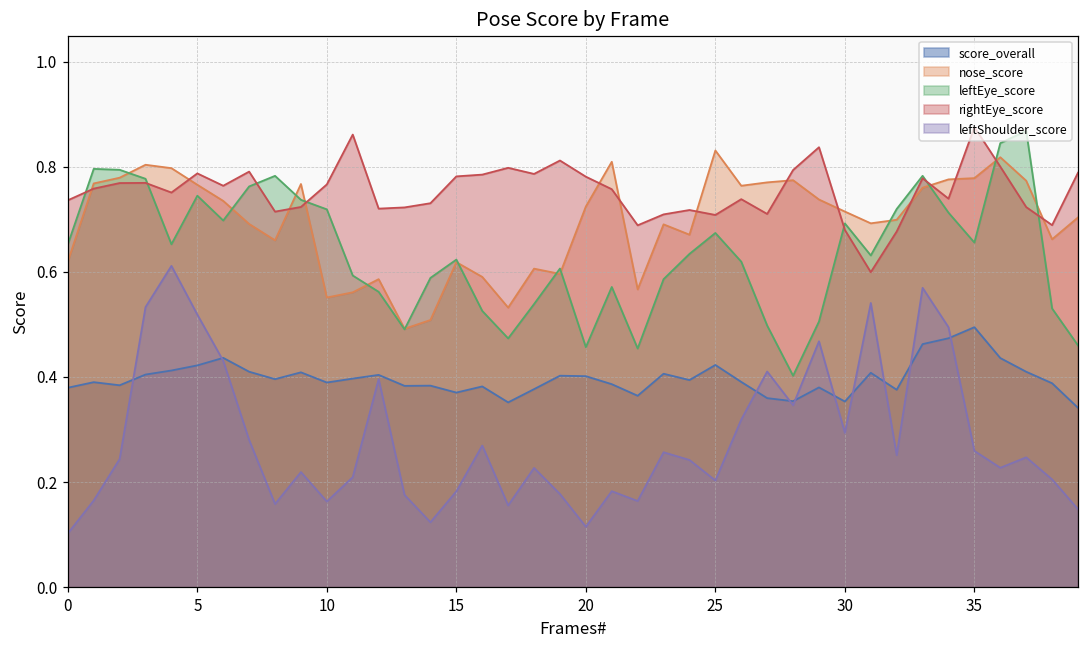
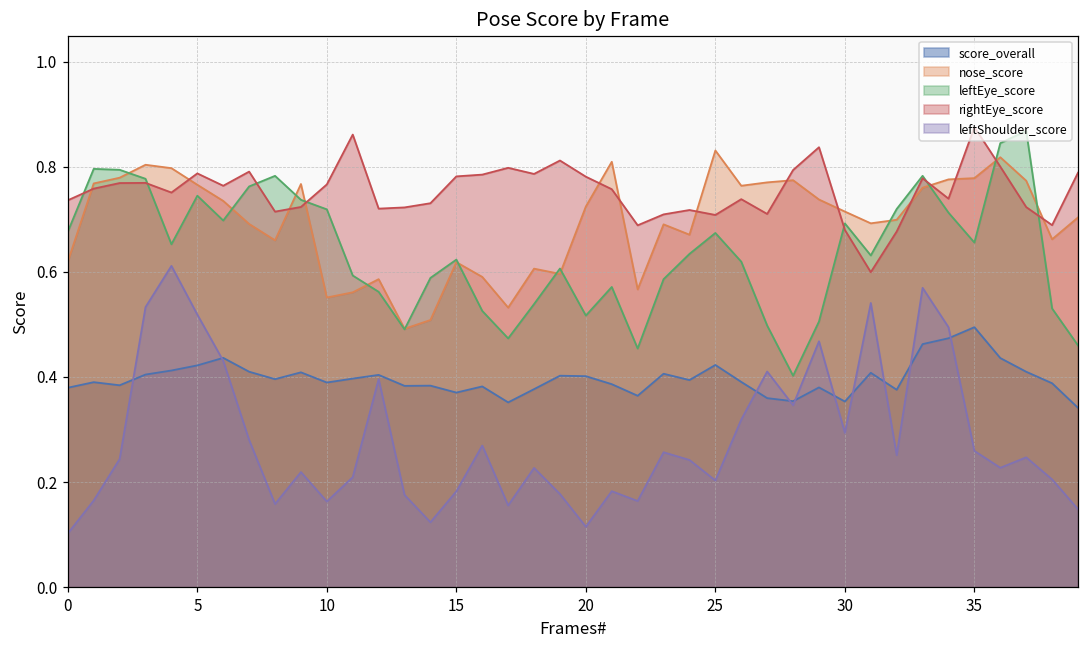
leftEye_score, 0: 0.65 -> 0.68
leftEye_score, 20: 0.46 -> 0.52
